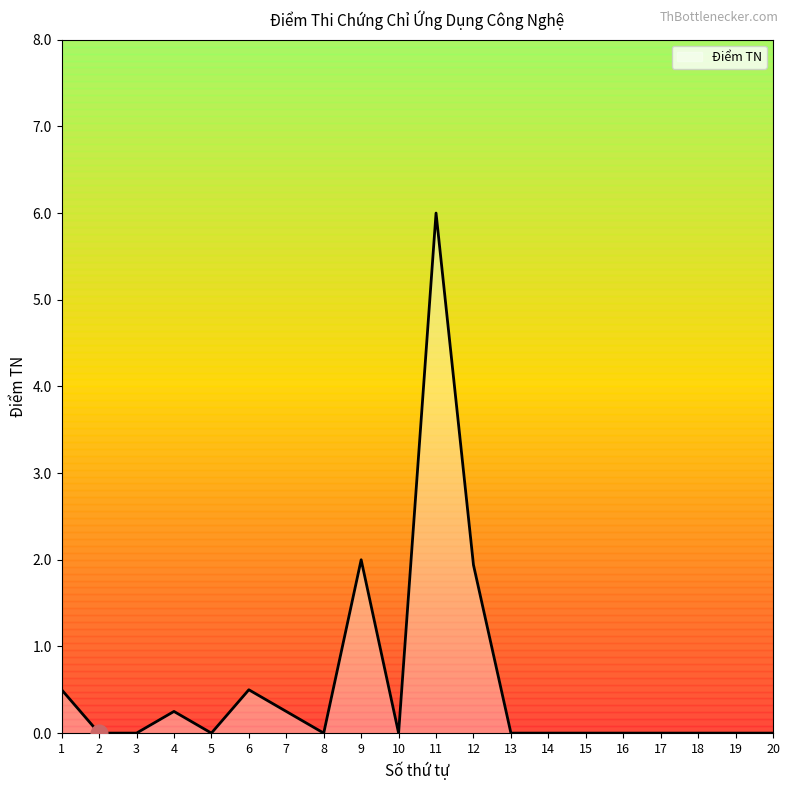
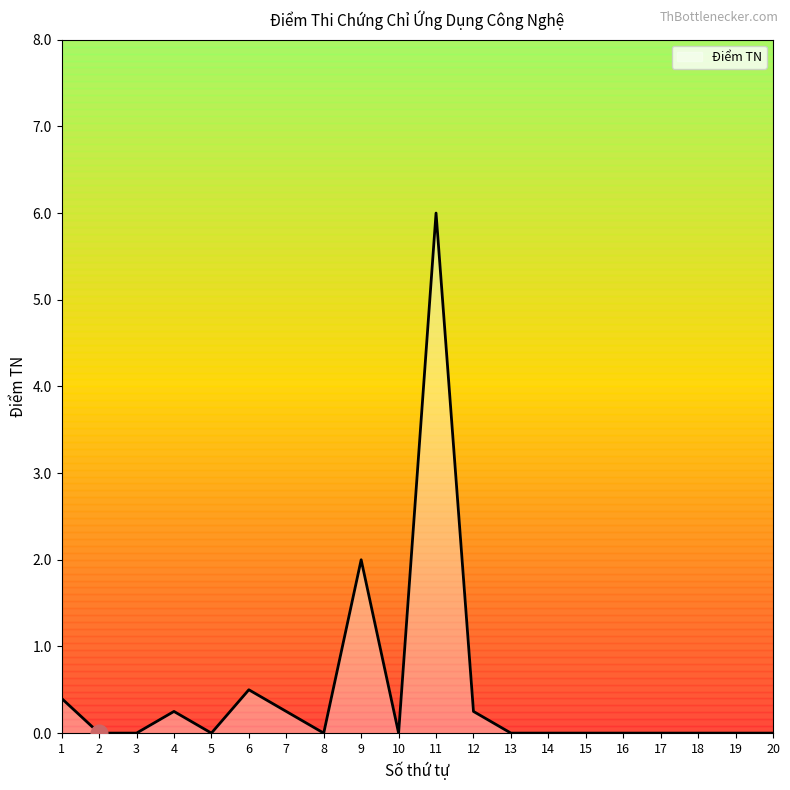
Điểm TN, 1: 0.5 -> 0.4
Điểm TN, 12: 1.9 -> 0.3
